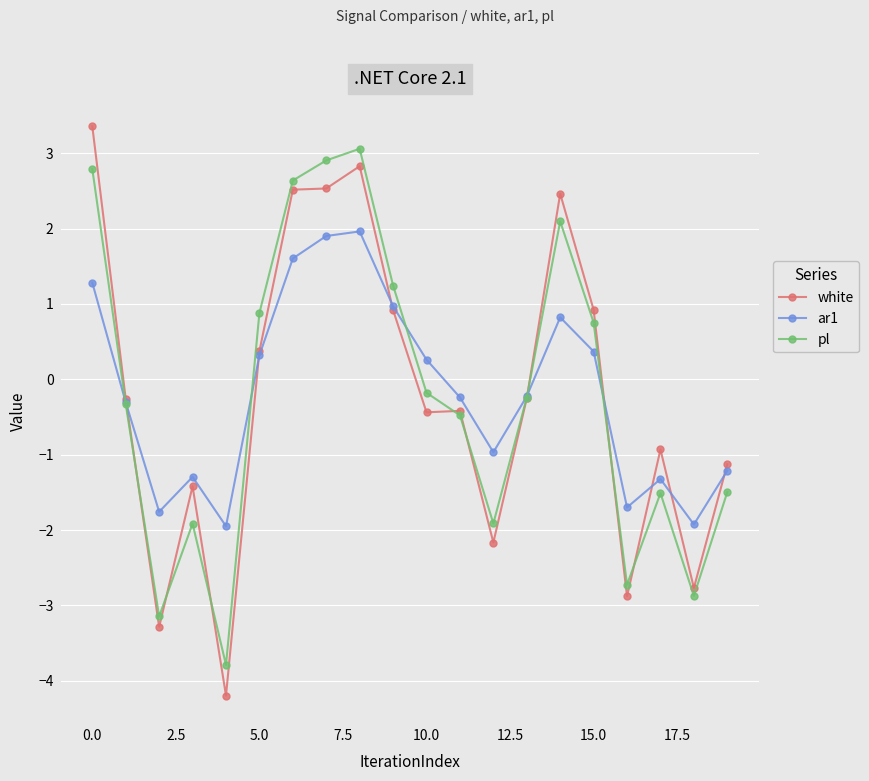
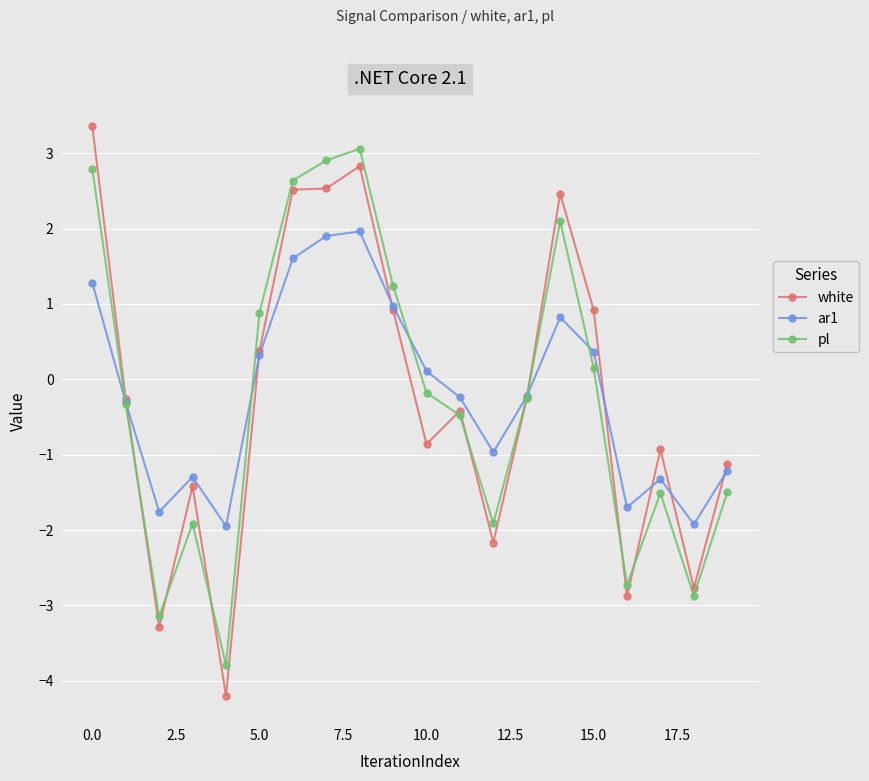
white, 10.0: -0.4 -> -0.9
ar1, 10.0: 0.3 -> 0.1
pl, 15.0: 0.8 -> 0.2
